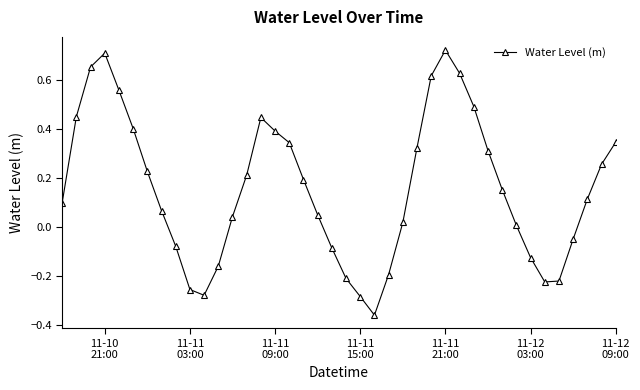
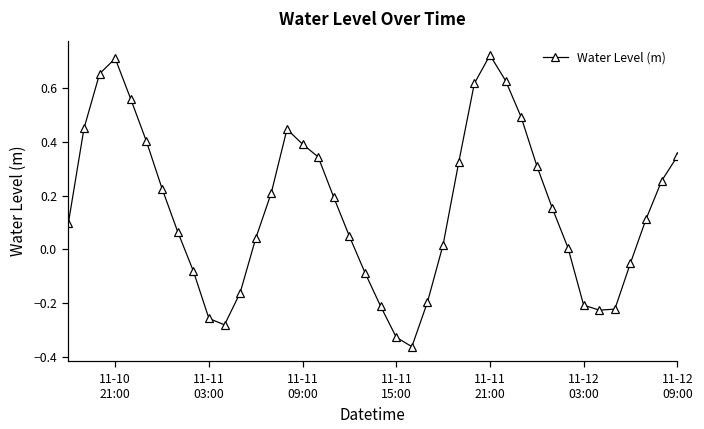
11-11 15:00: -0.29 -> -0.33
11-12 03:00: -0.13 -> -0.21
